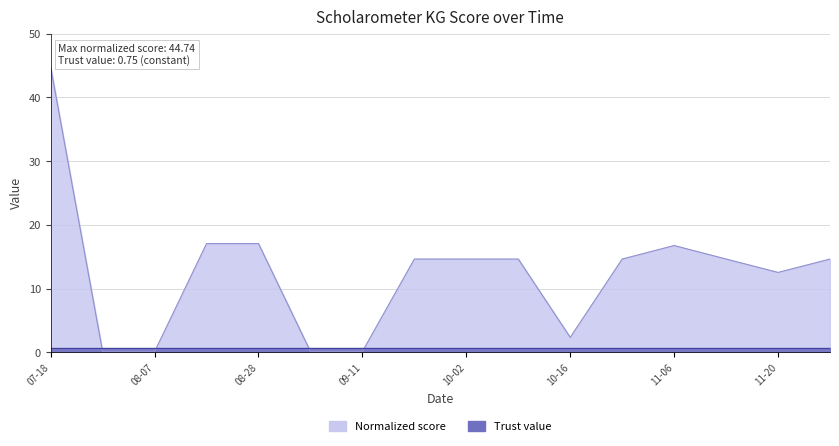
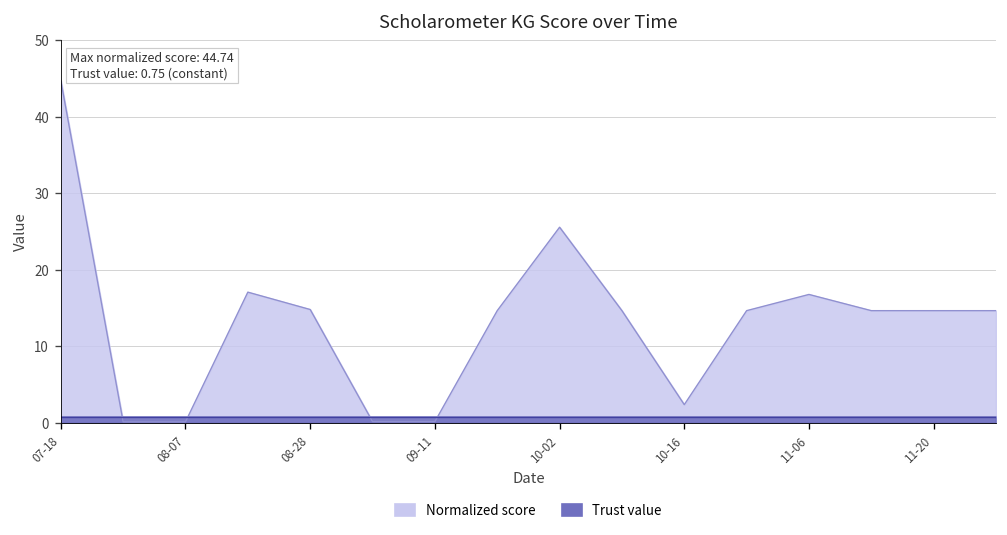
Normalized score, 08-28: 17 -> 15
Normalized score, 10-02: 15 -> 26
Normalized score, 11-20: 13 -> 15
